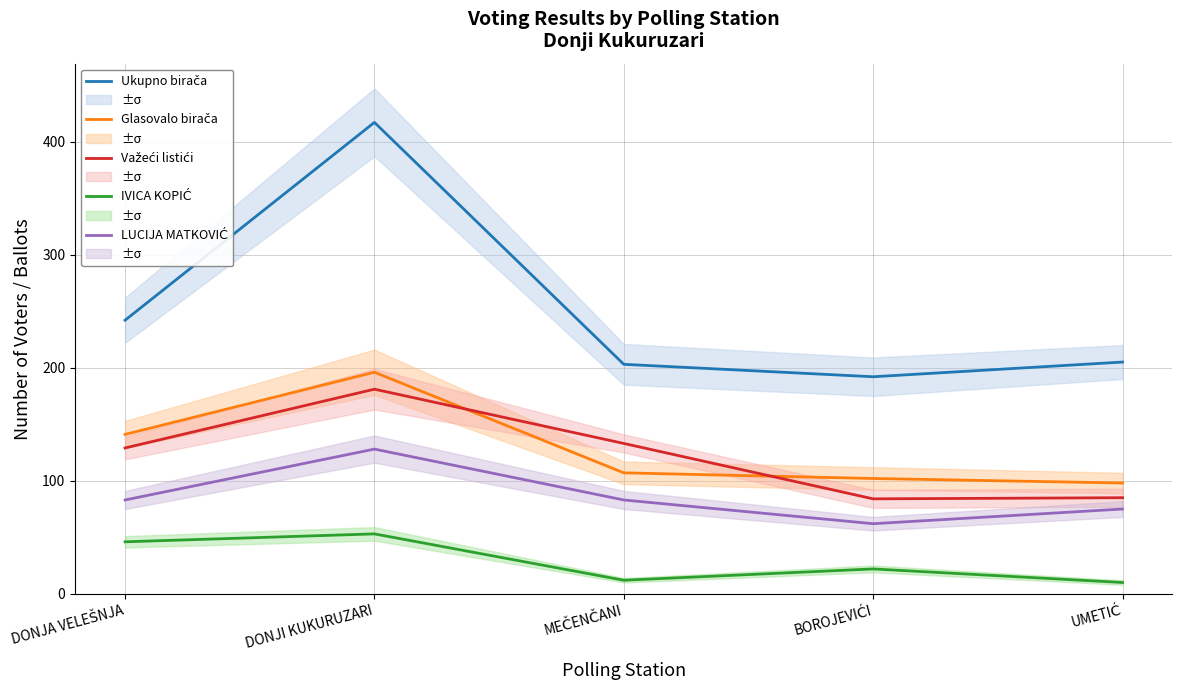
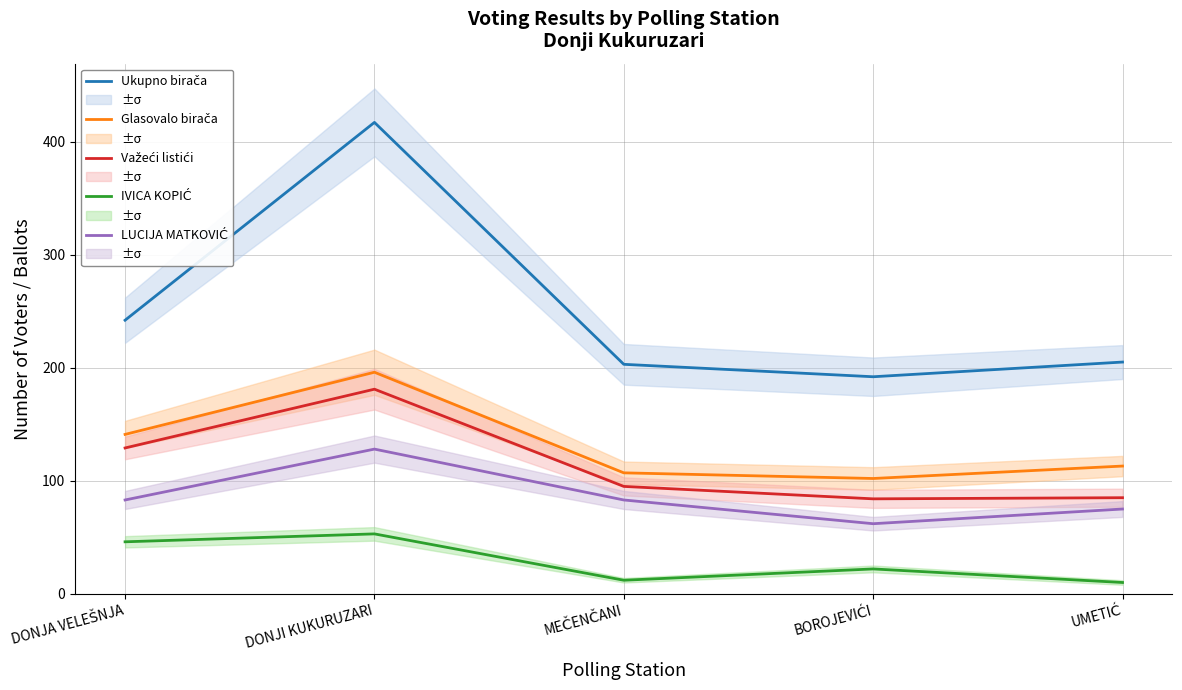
Važeći listići, MEČENČANI: 133 -> 95
Glasovalo birača, UMETIĆ: 98 -> 113
